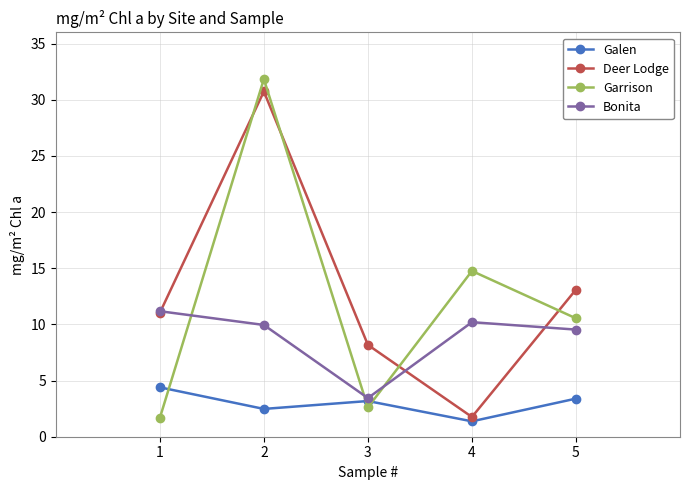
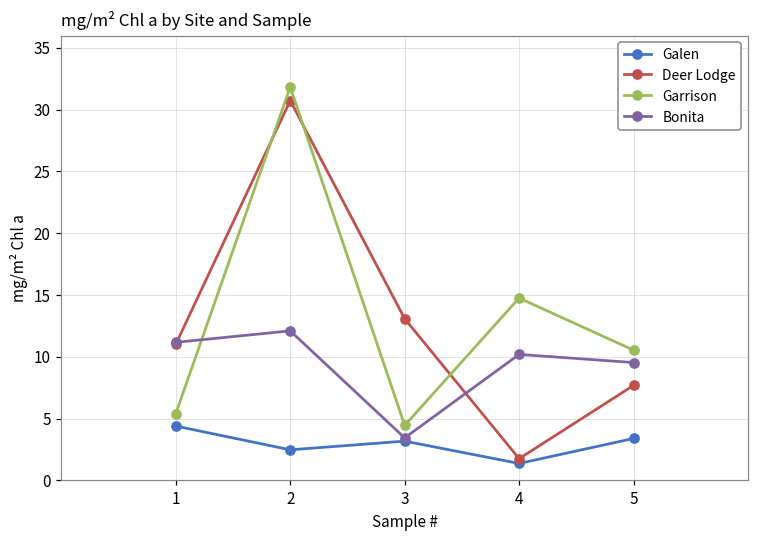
Garrison, 1: 1.7 -> 5.4
Bonita, 2: 9.9 -> 12.1
Deer Lodge, 3: 8.2 -> 13.1
Garrison, 3: 2.6 -> 4.5
Deer Lodge, 5: 13.1 -> 7.7
